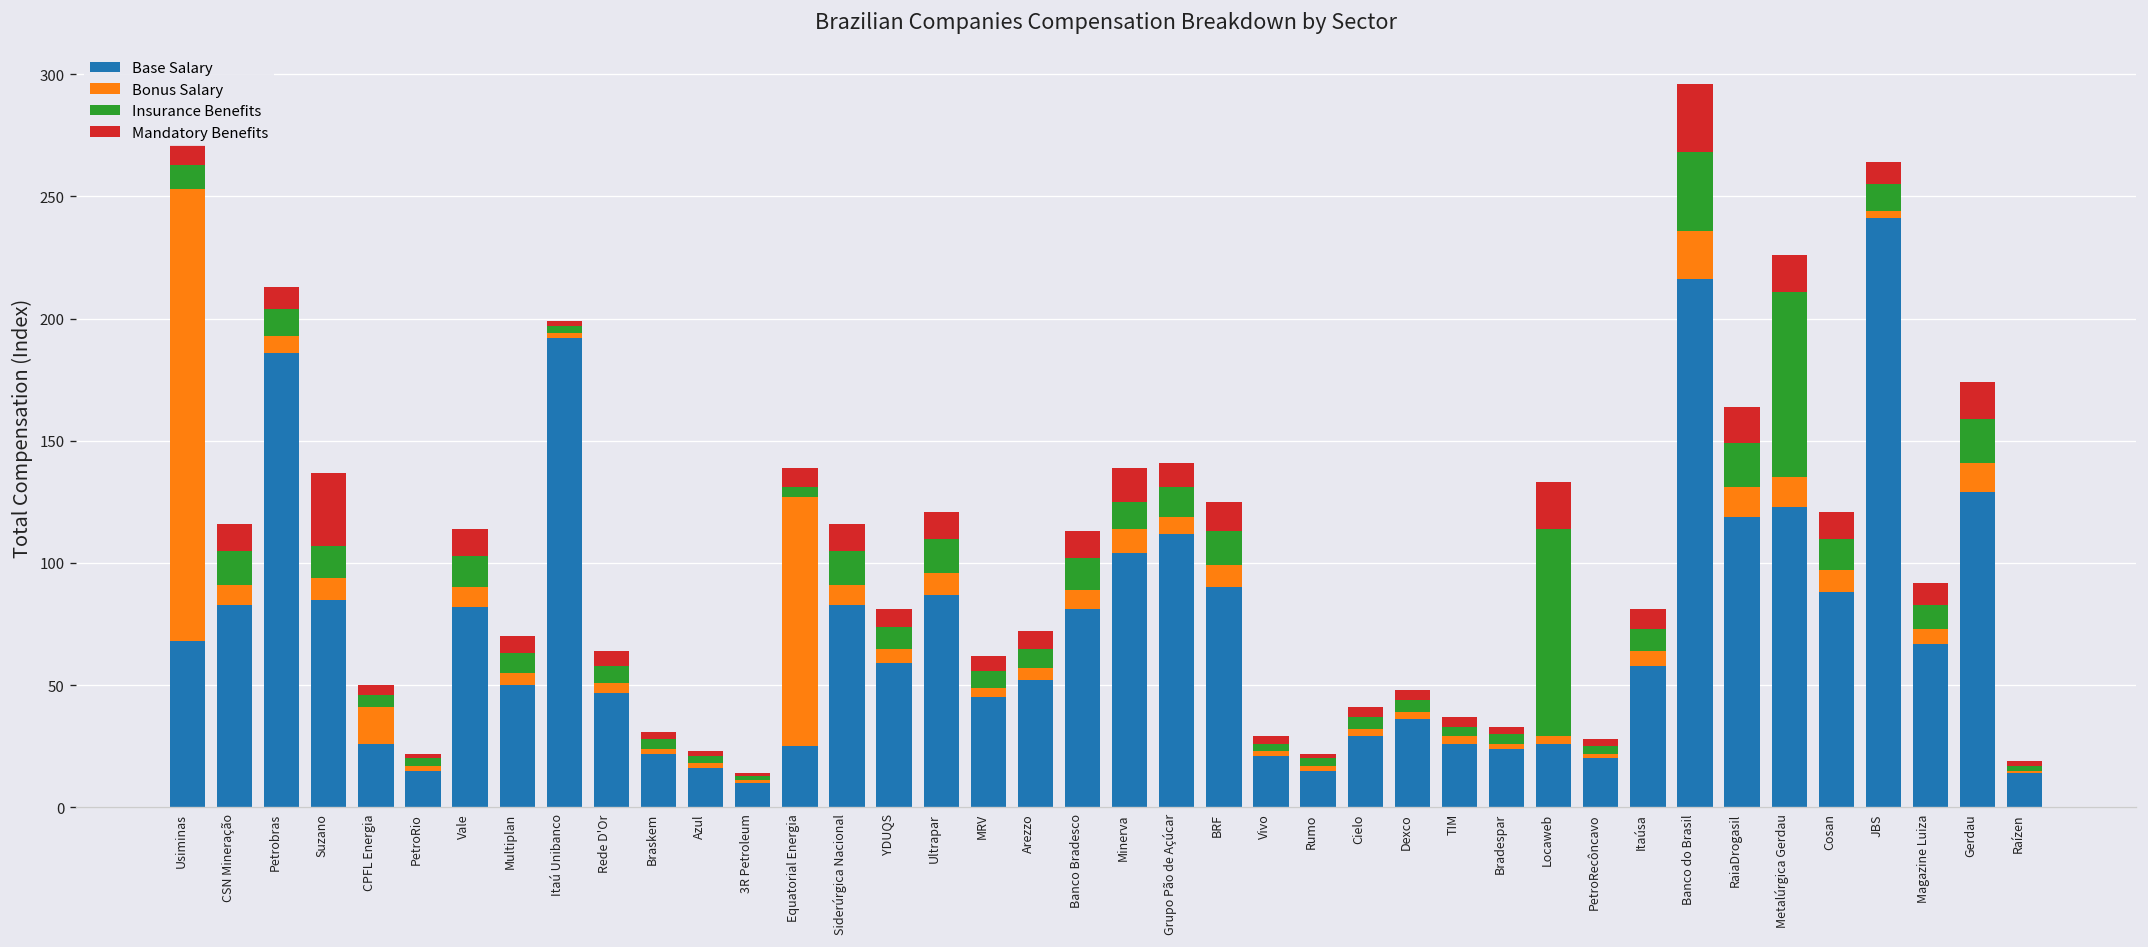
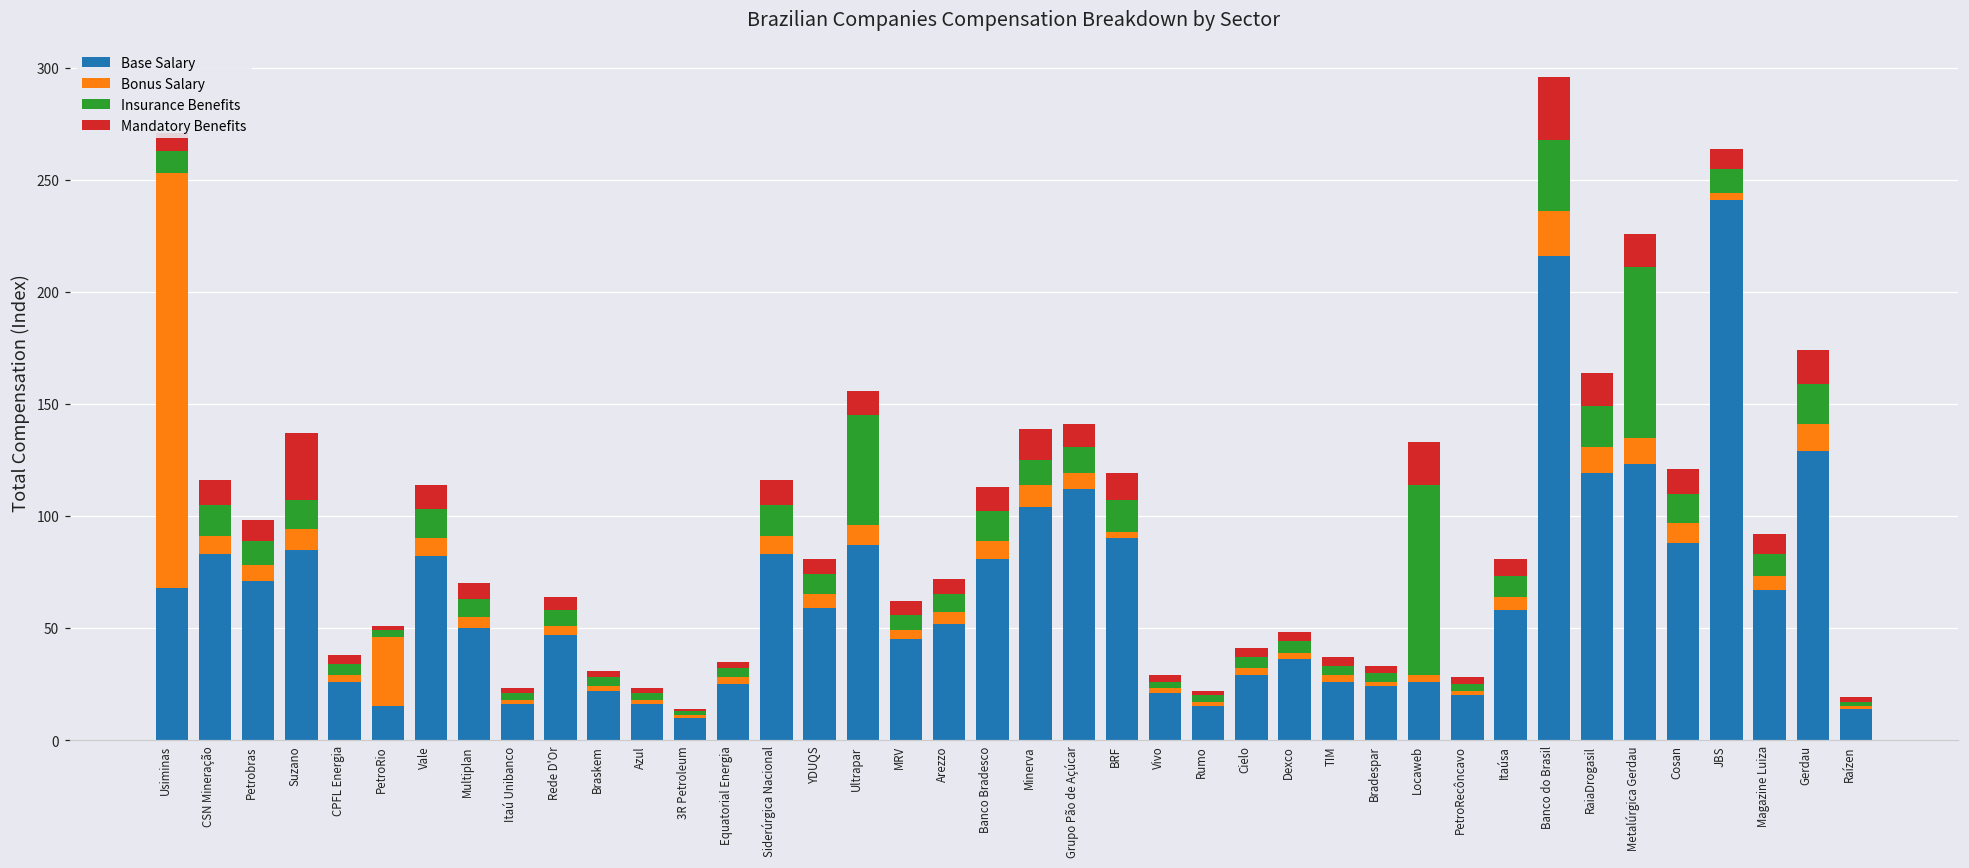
Base Salary, Petrobras: 186 -> 71
Bonus Salary, CPFL Energia: 15 -> 3
Bonus Salary, PetroRio: 2 -> 31
Base Salary, Itaú Unibanco: 192 -> 16
Bonus Salary, Equatorial Energia: 102 -> 3
Mandatory Benefits, Equatorial Energia: 8 -> 3
Insurance Benefits, Ultrapar: 14 -> 49
Bonus Salary, BRF: 9 -> 3
